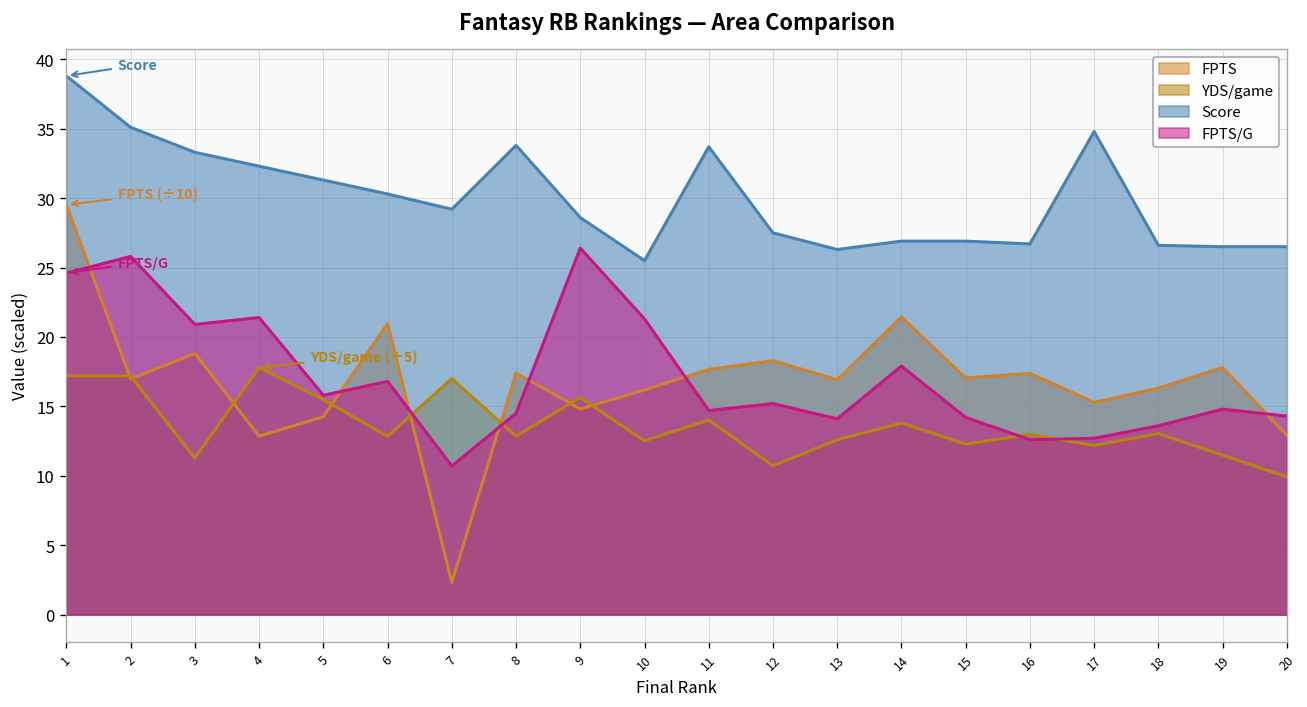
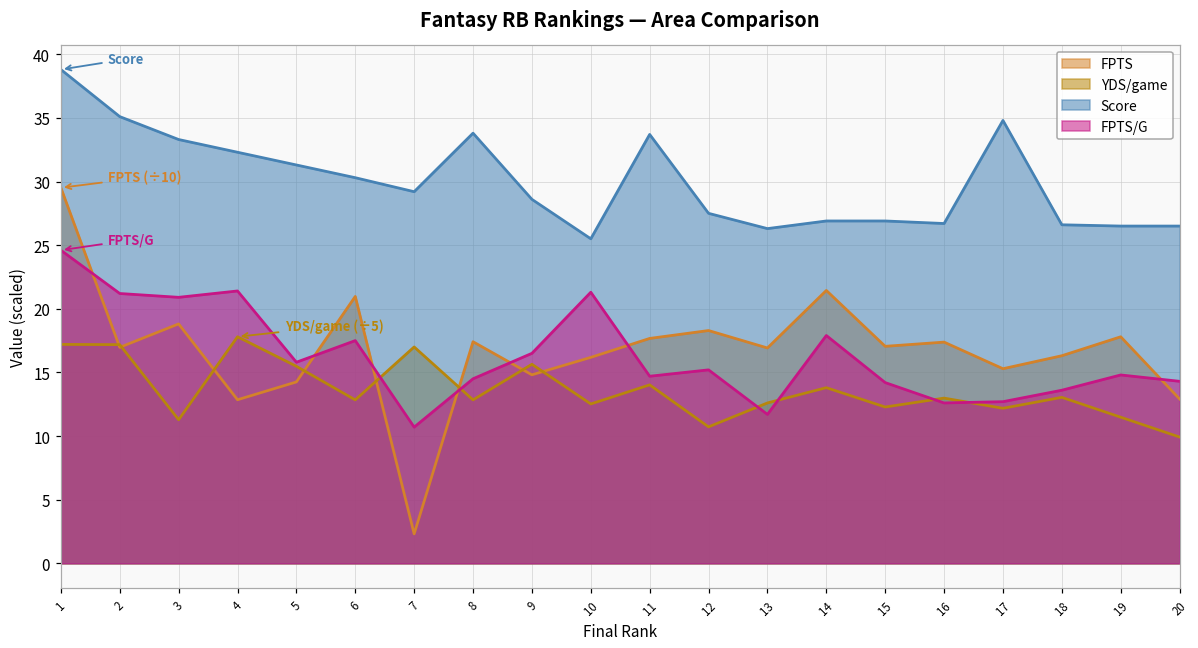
FPTS/G, 2: 25.8 -> 21.2
FPTS/G, 6: 16.8 -> 17.5
FPTS/G, 9: 26.4 -> 16.5
FPTS/G, 13: 14.1 -> 11.7
